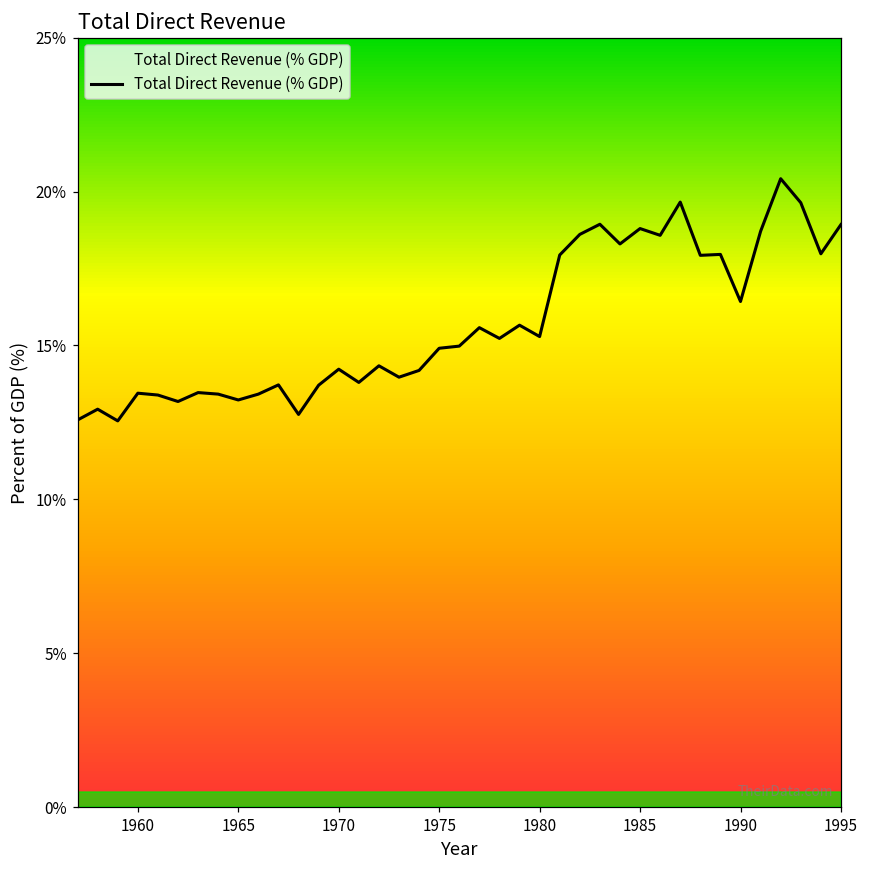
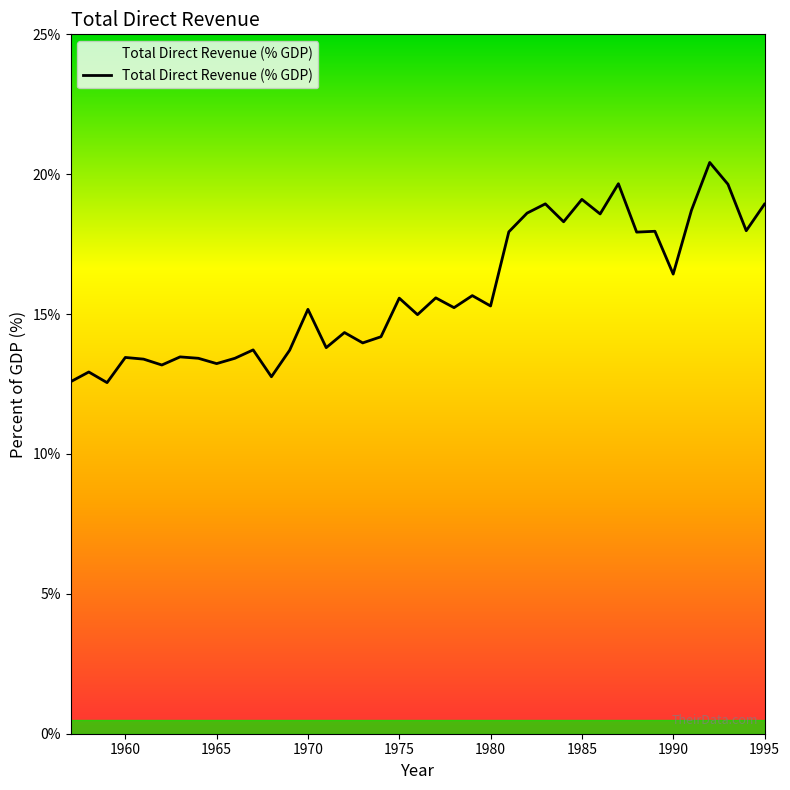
1970: 14.2% -> 15.2%
1975: 14.9% -> 15.6%
1985: 18.8% -> 19.1%
